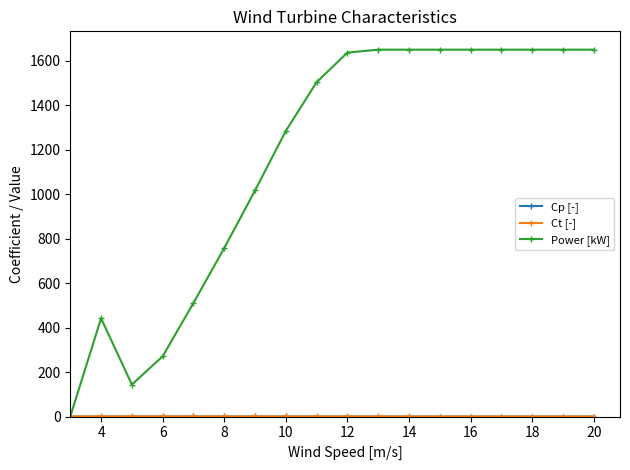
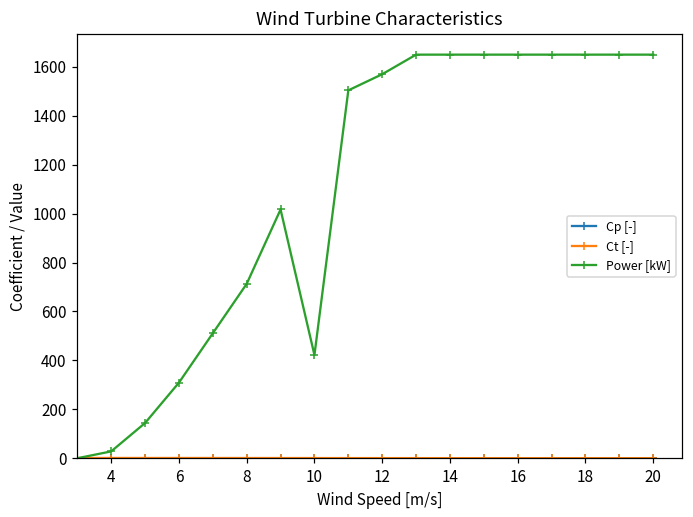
Power [kW], 4: 440 -> 30
Power [kW], 6: 270 -> 310
Power [kW], 8: 760 -> 710
Power [kW], 10: 1290 -> 420
Power [kW], 12: 1640 -> 1570
